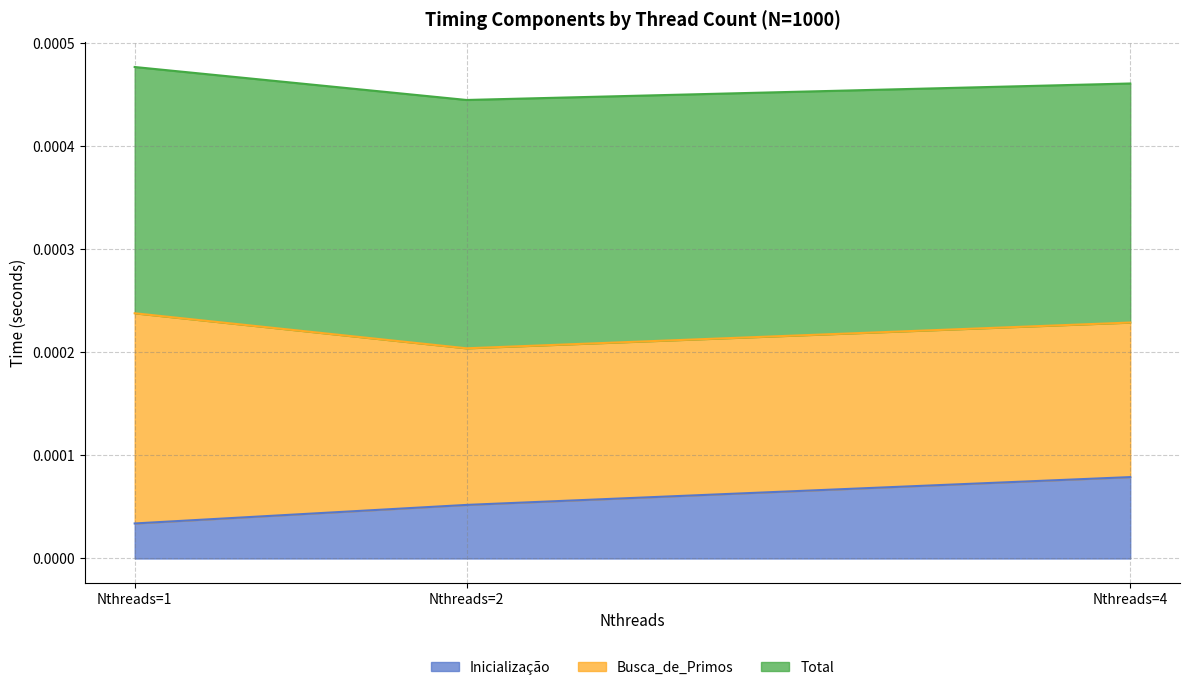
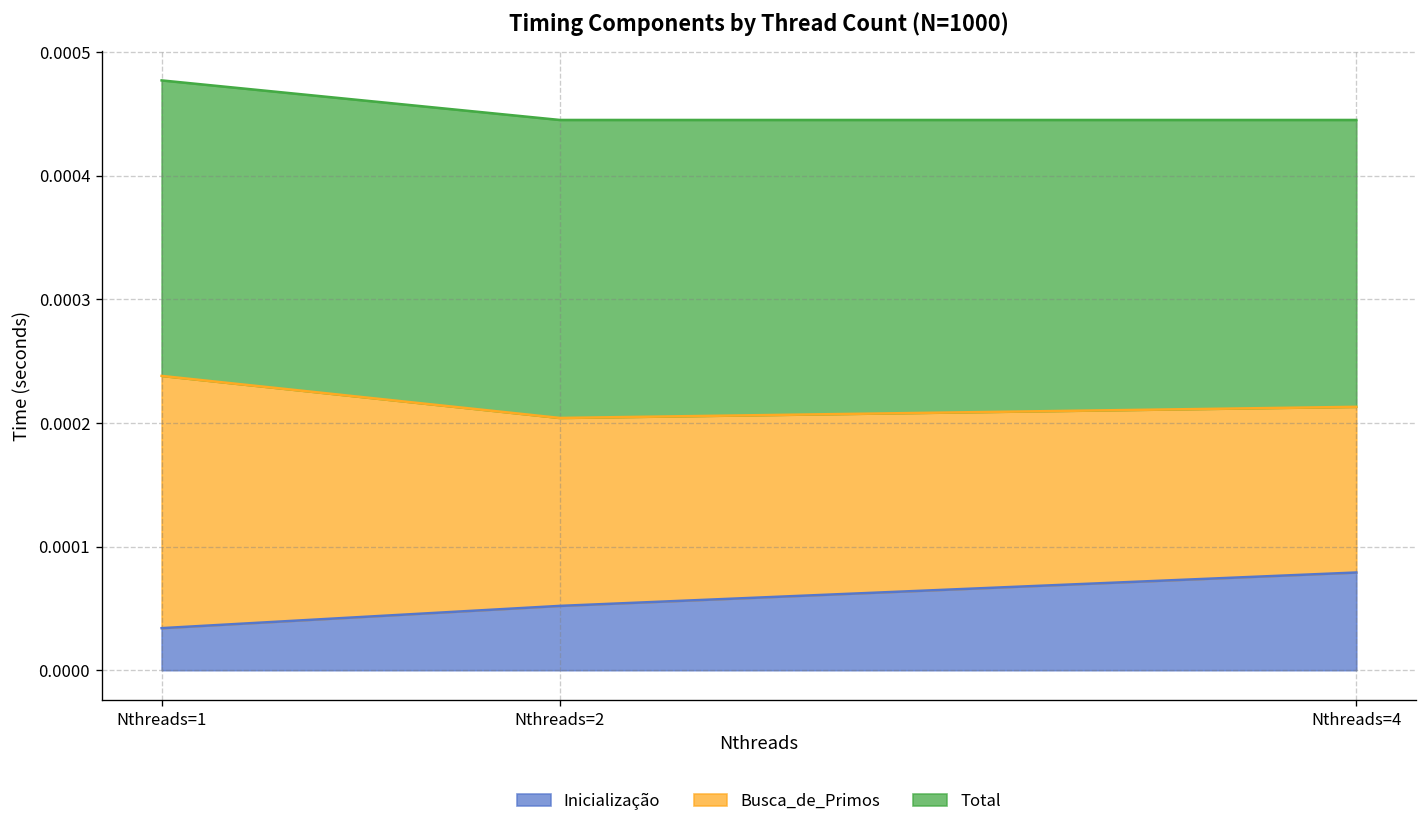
Busca_de_Primos, Nthreads=4: 0.000150 -> 0.000134
